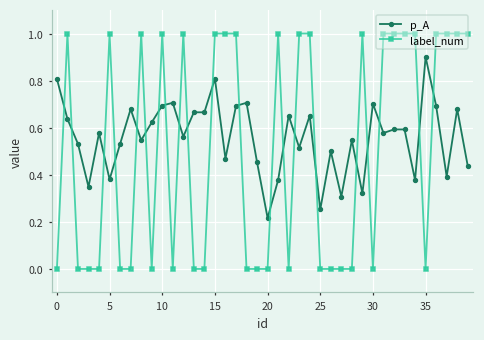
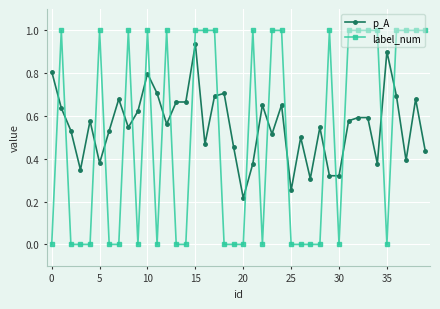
p_A, 10: 0.69 -> 0.80
p_A, 15: 0.81 -> 0.94
p_A, 30: 0.70 -> 0.32
